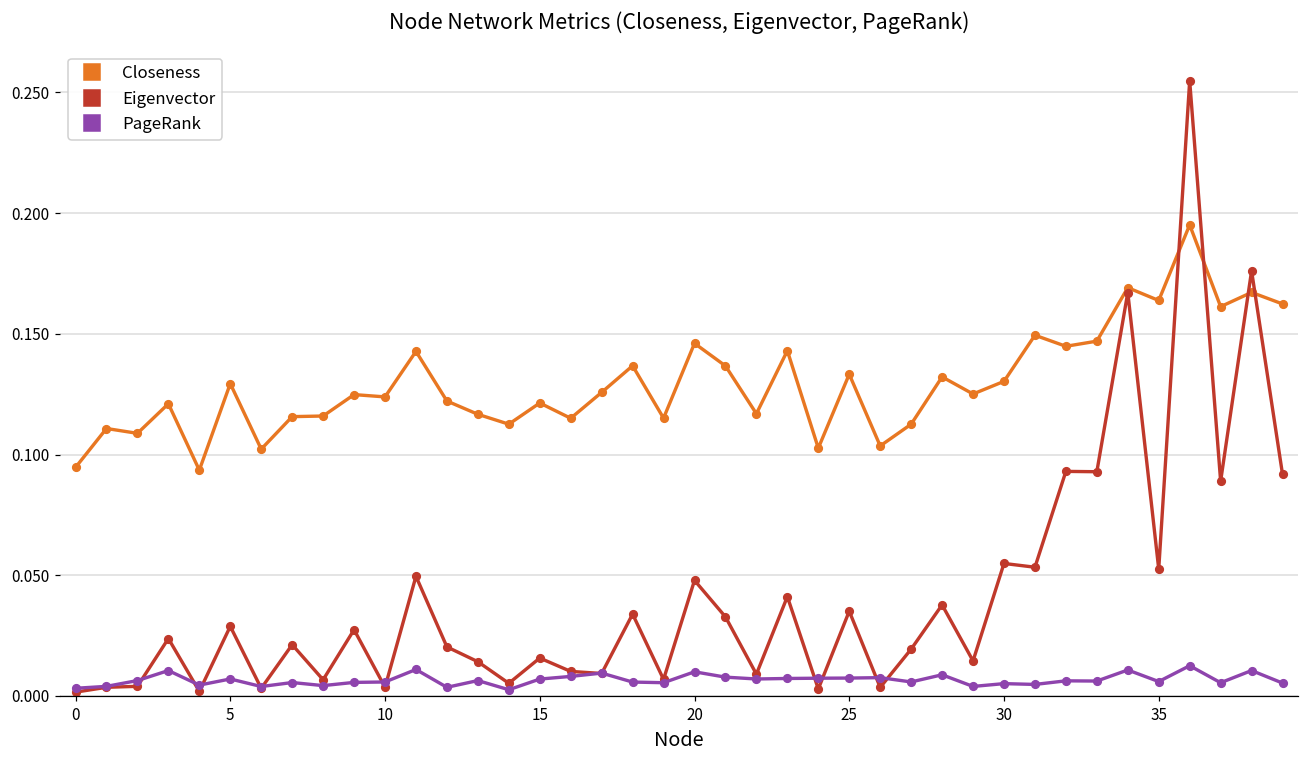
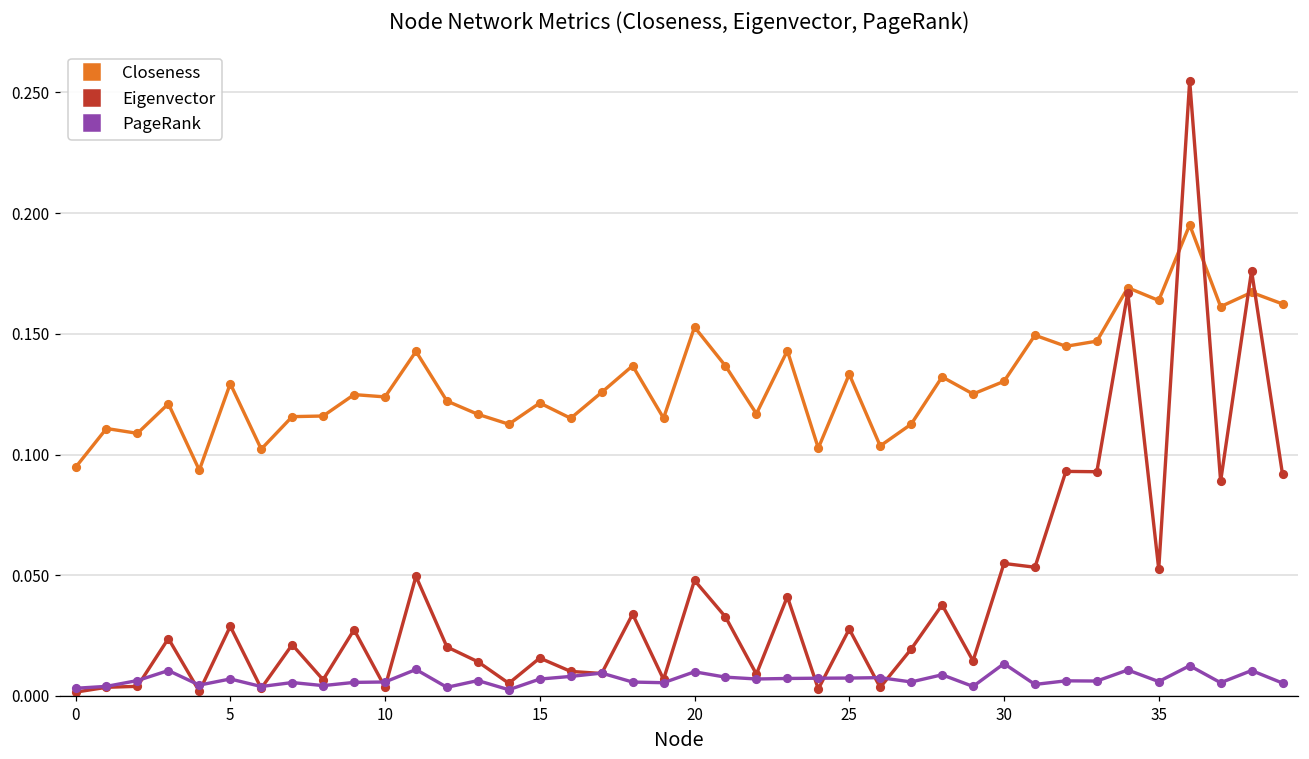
Closeness, 20: 0.146 -> 0.153
Eigenvector, 25: 0.035 -> 0.028
PageRank, 30: 0.005 -> 0.013
